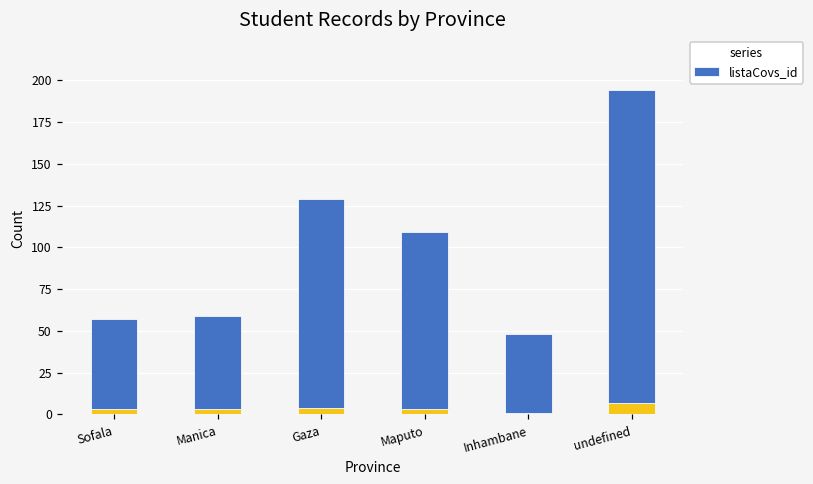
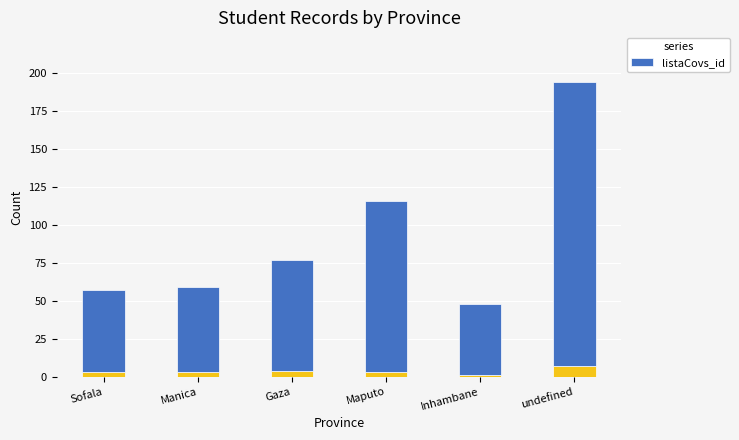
listaCovs_id, Gaza: 125 -> 73
listaCovs_id, Maputo: 106 -> 113
